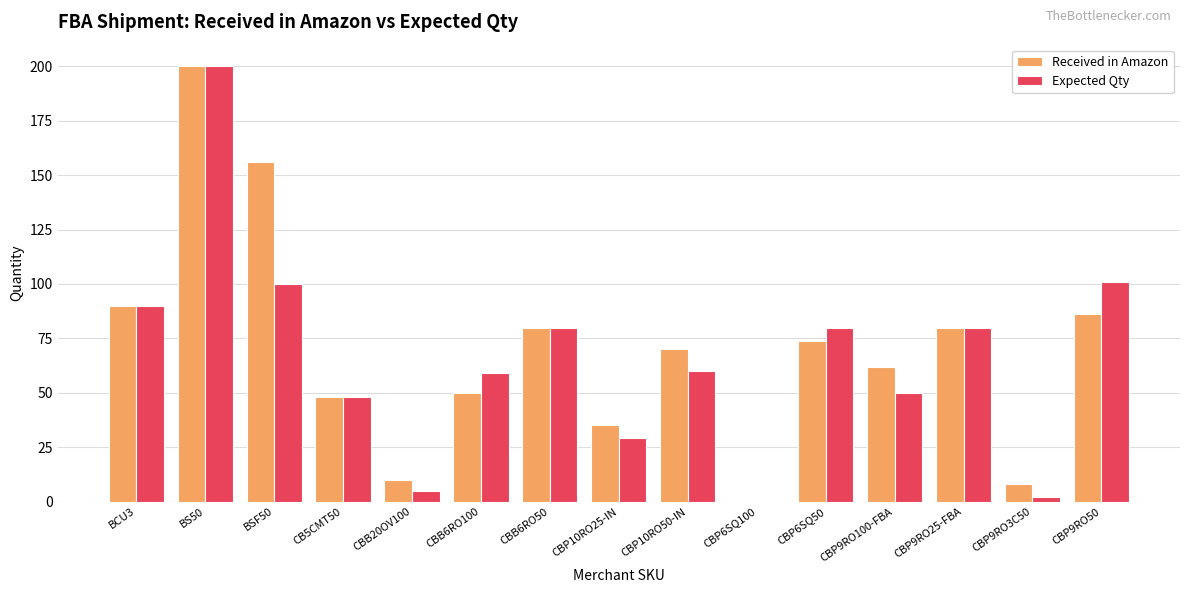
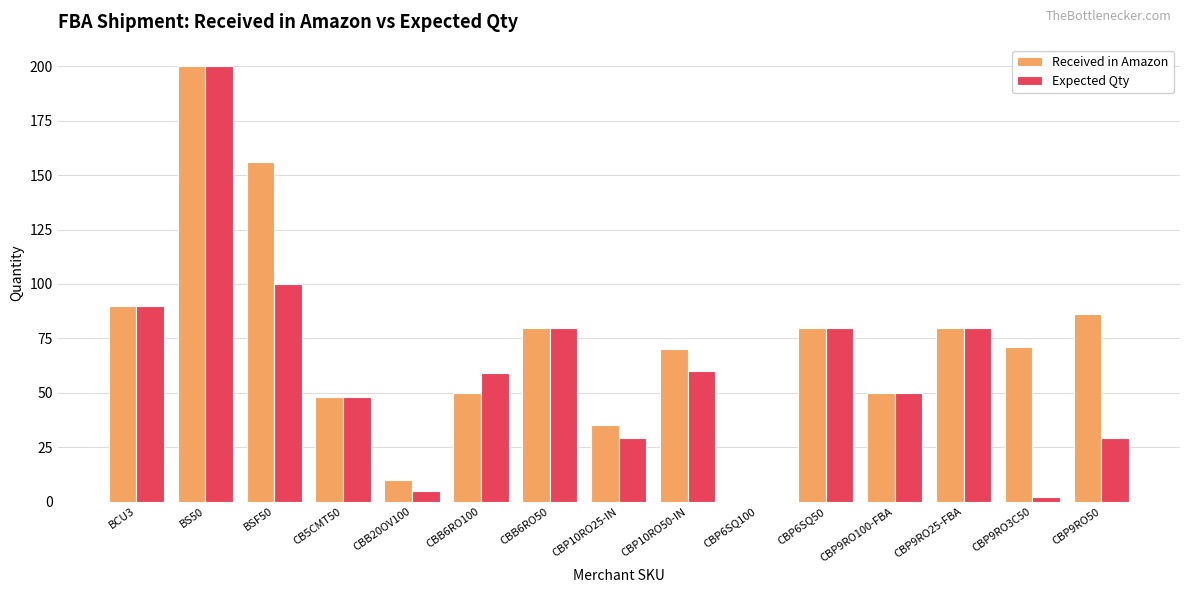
Received in Amazon, CBP6SQ50: 74 -> 80
Received in Amazon, CBP9RO100-FBA: 62 -> 50
Received in Amazon, CBP9RO3C50: 8 -> 71
Expected Qty, CBP9RO50: 101 -> 29
